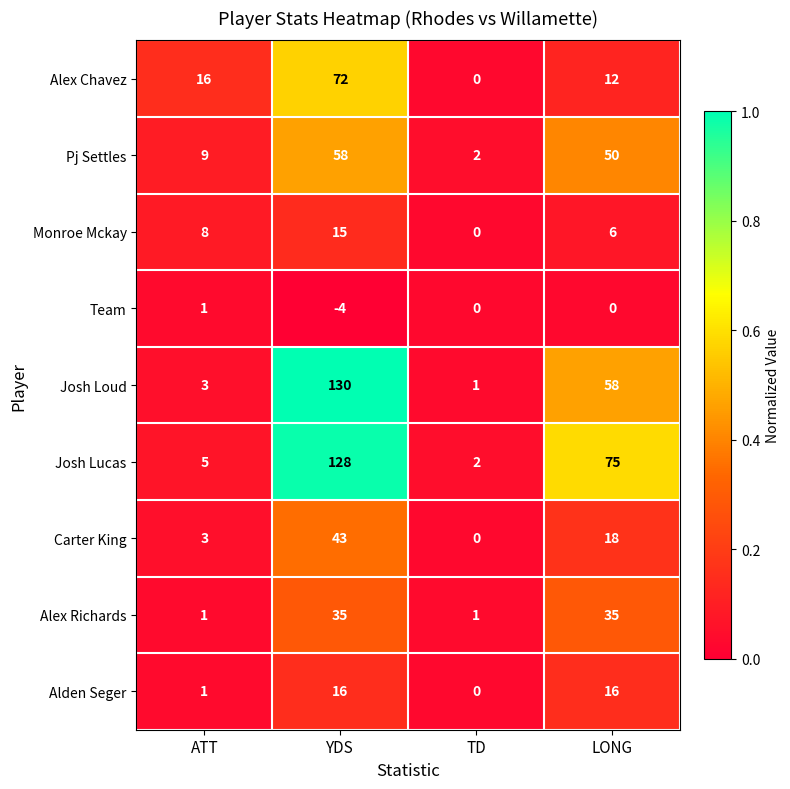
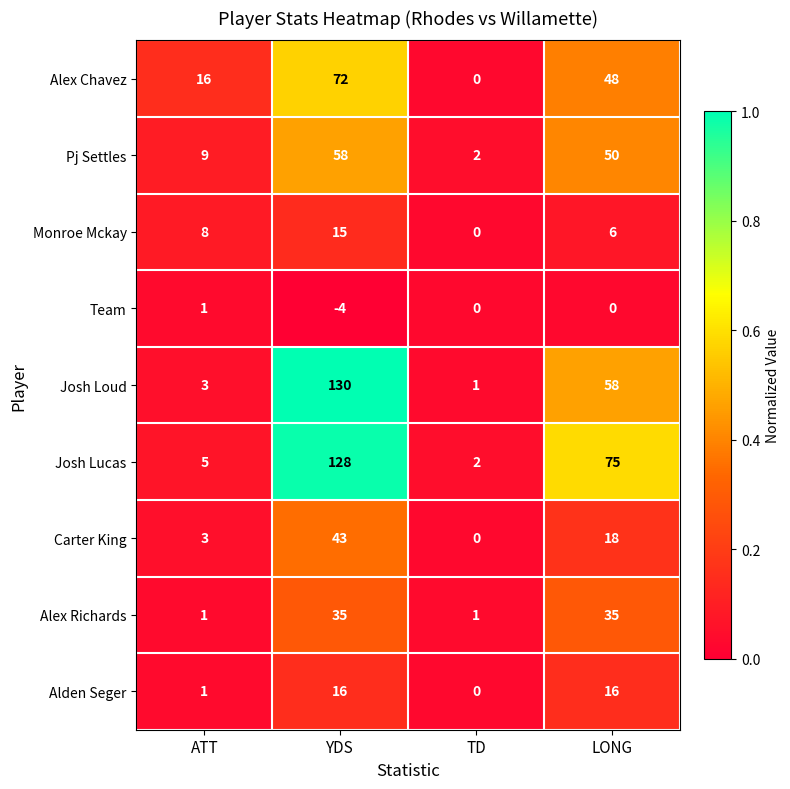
Alex Chavez, LONG: 12 -> 48
